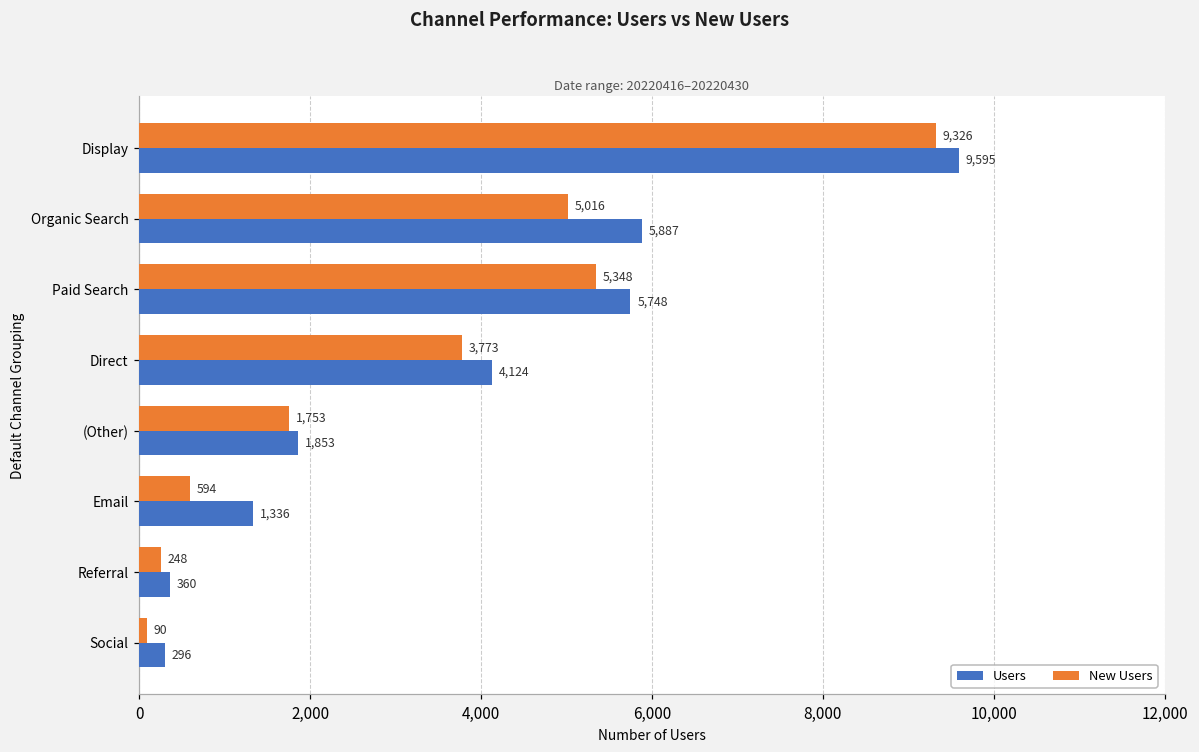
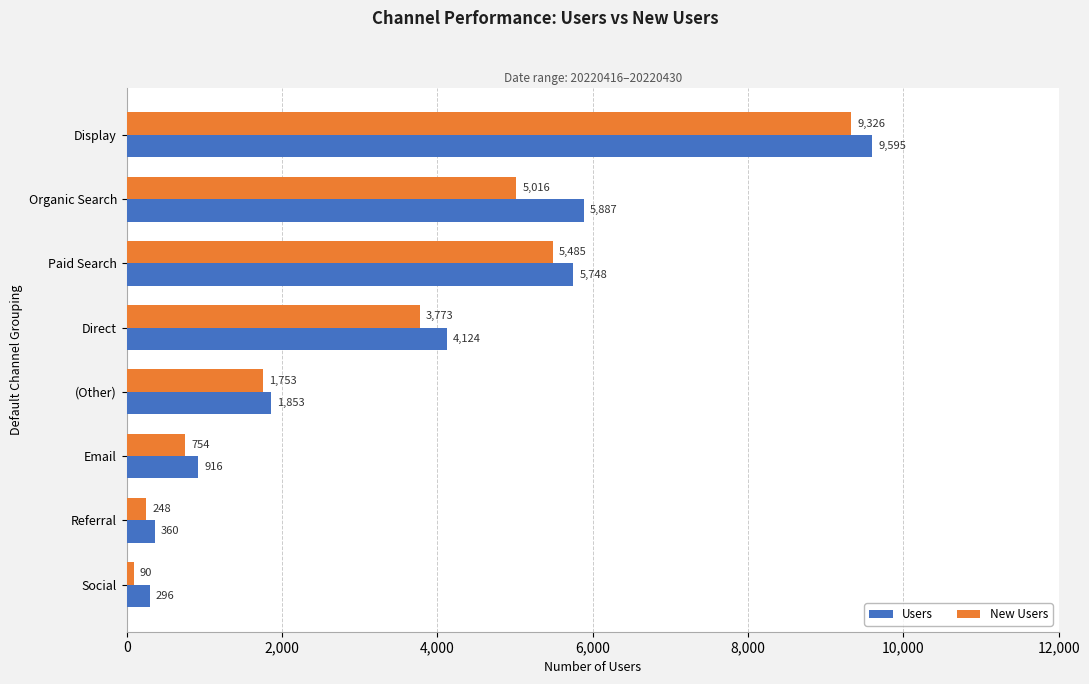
New Users, Paid Search: 5,348 -> 5,485
New Users, Email: 594 -> 754
Users, Email: 1,336 -> 916
